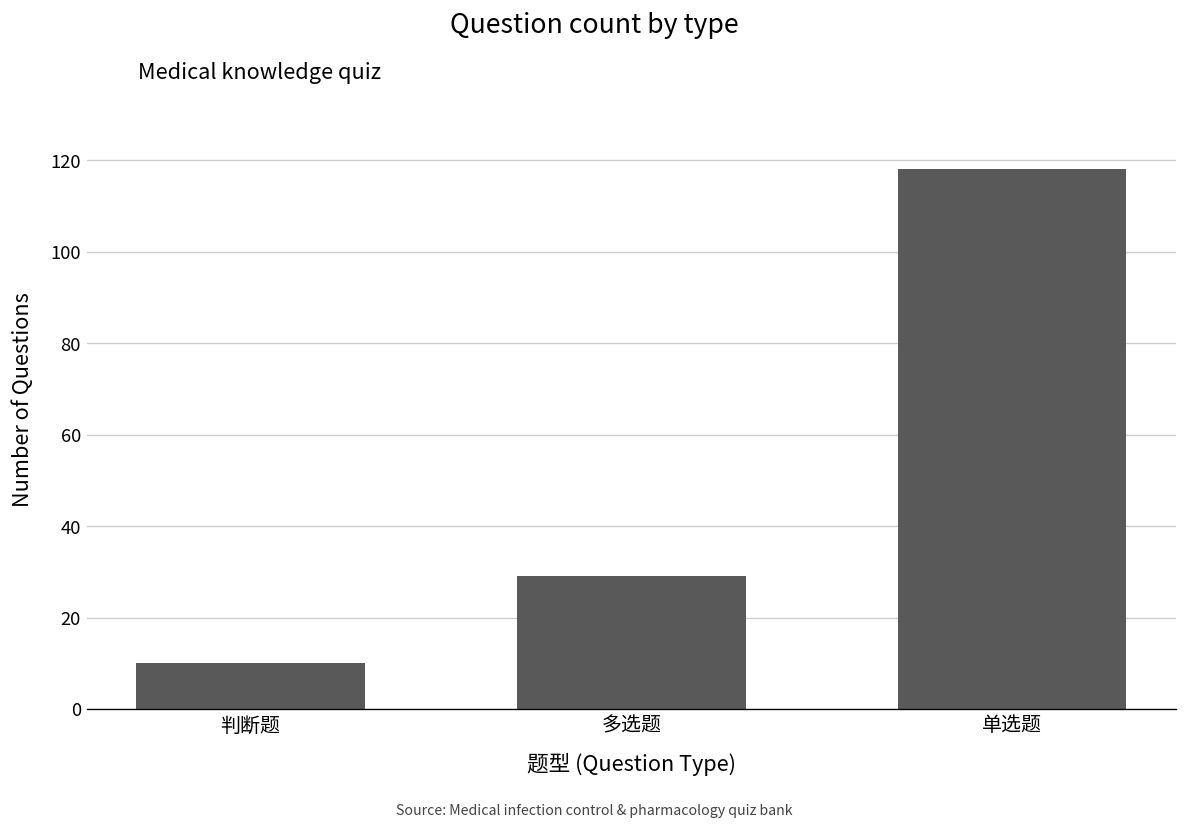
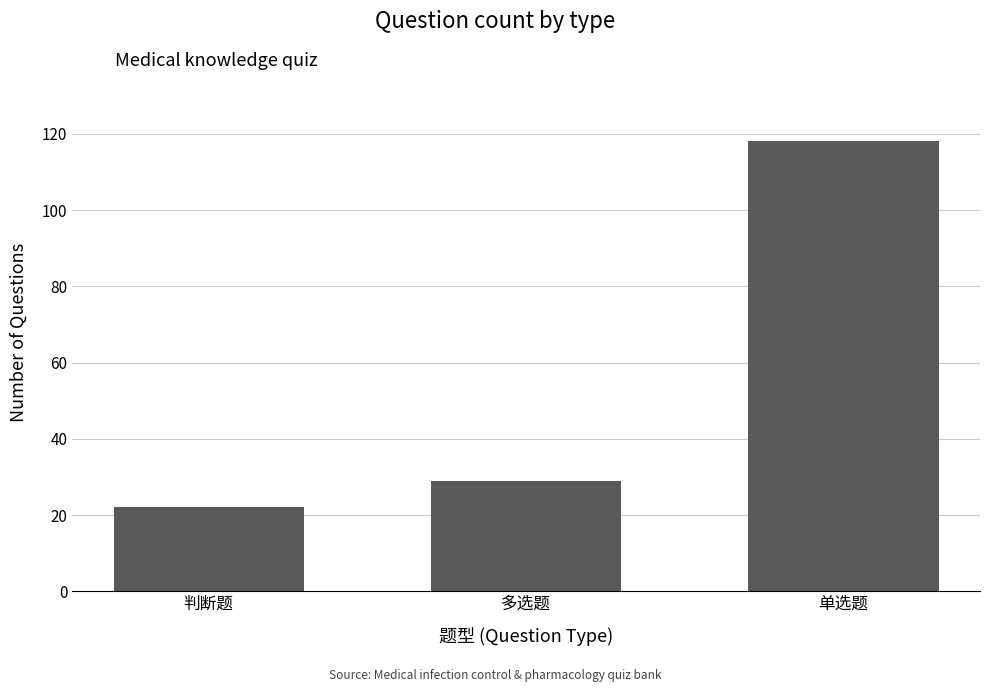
判断题: 10 -> 22
